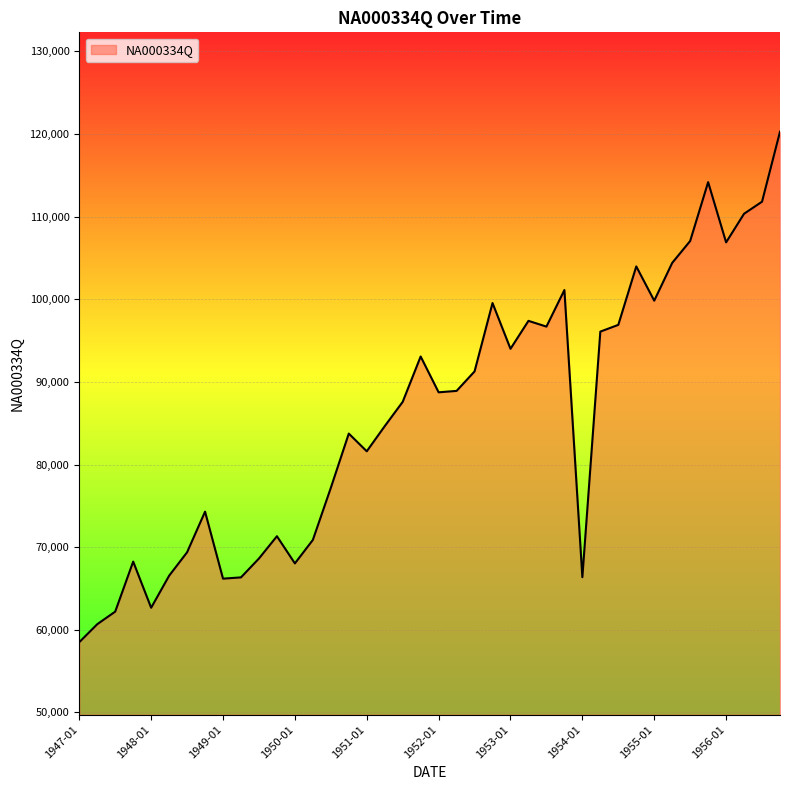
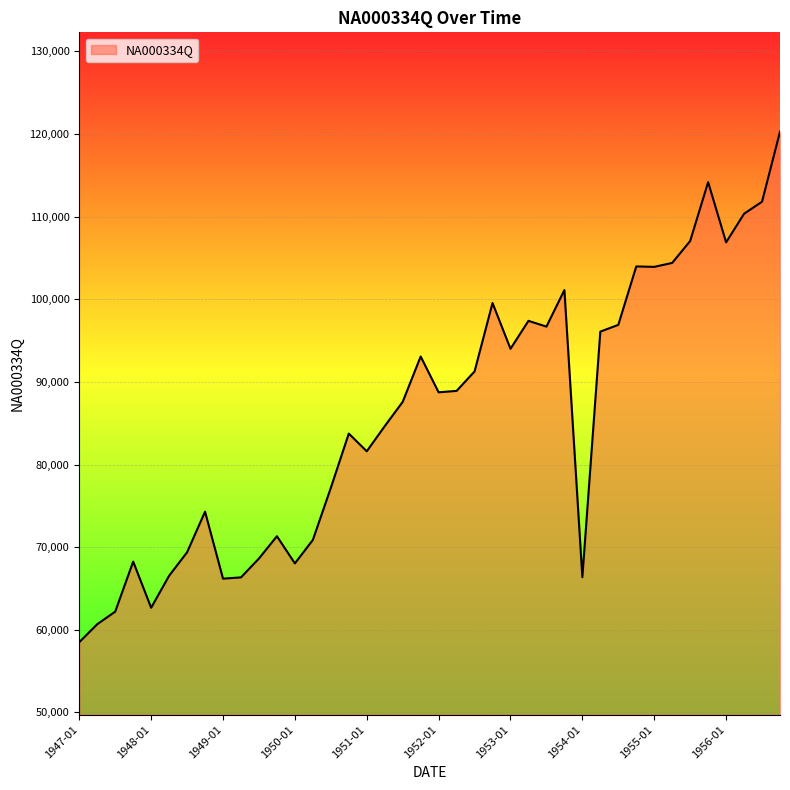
1955-01: 100,000 -> 104,000
